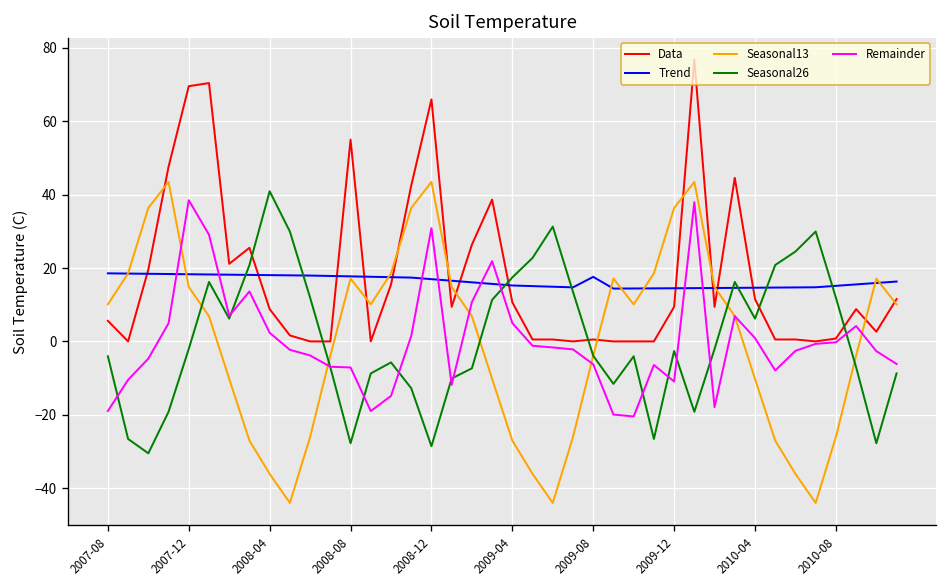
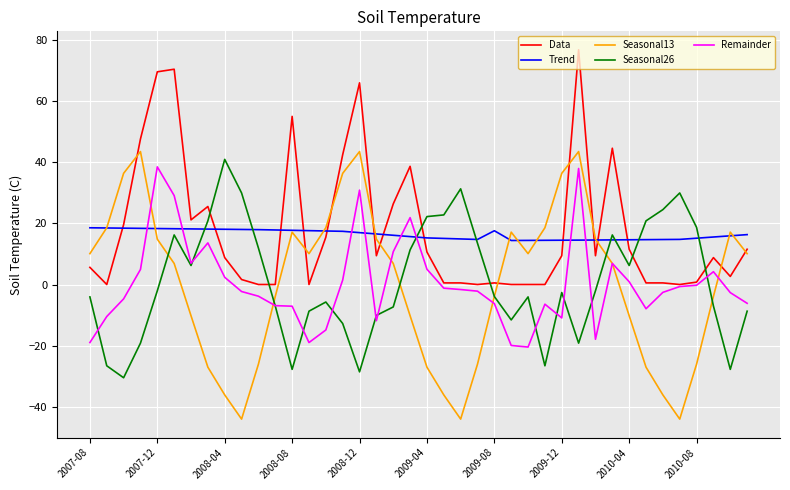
Seasonal26, 2009-04: 17 -> 22
Seasonal26, 2010-08: 12 -> 19
